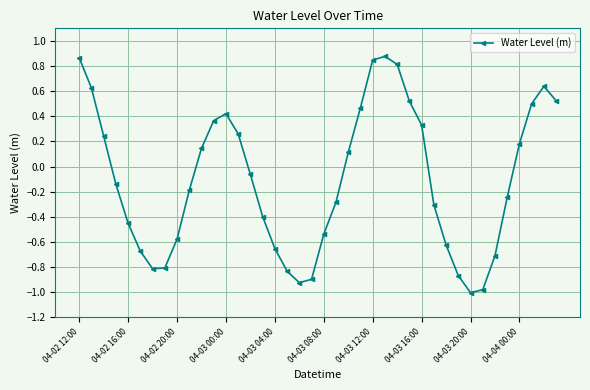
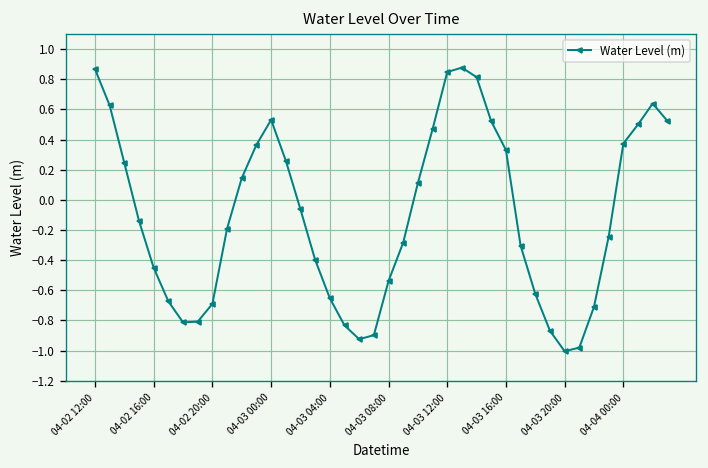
04-02 20:00: -0.58 -> -0.69
04-03 00:00: 0.42 -> 0.53
04-04 00:00: 0.18 -> 0.37
